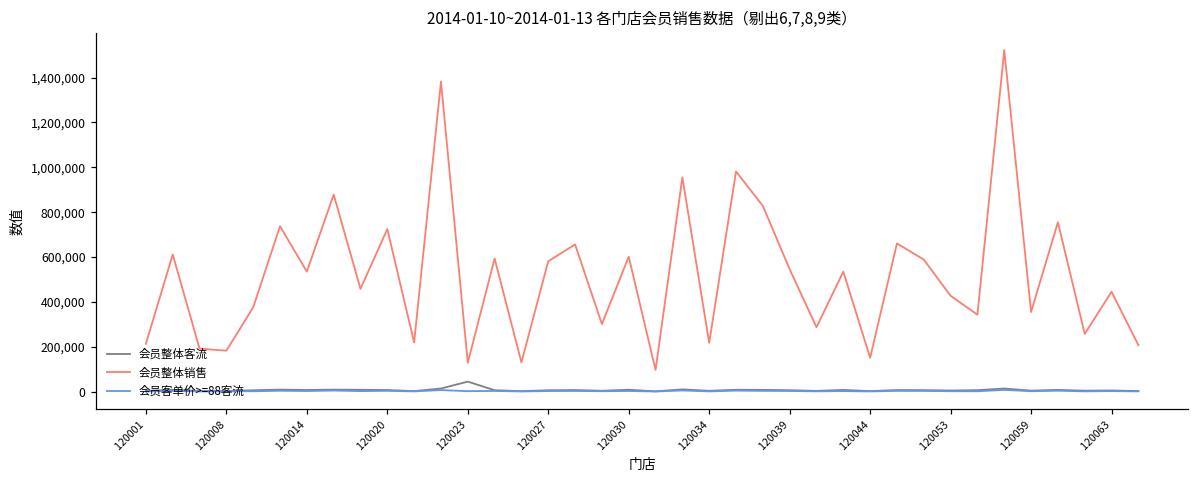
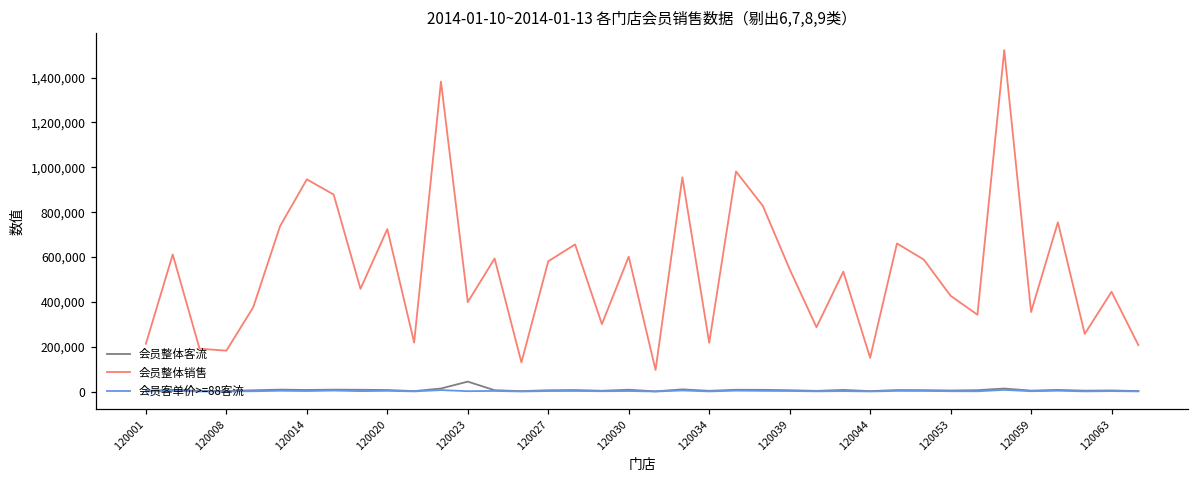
会员整体销售, 120014: 530,000 -> 950,000
会员整体销售, 120023: 130,000 -> 400,000
